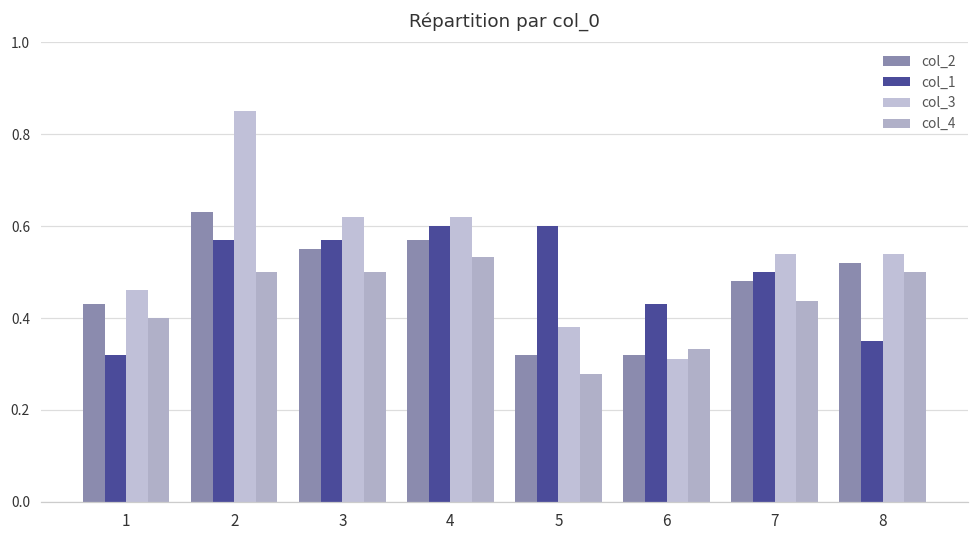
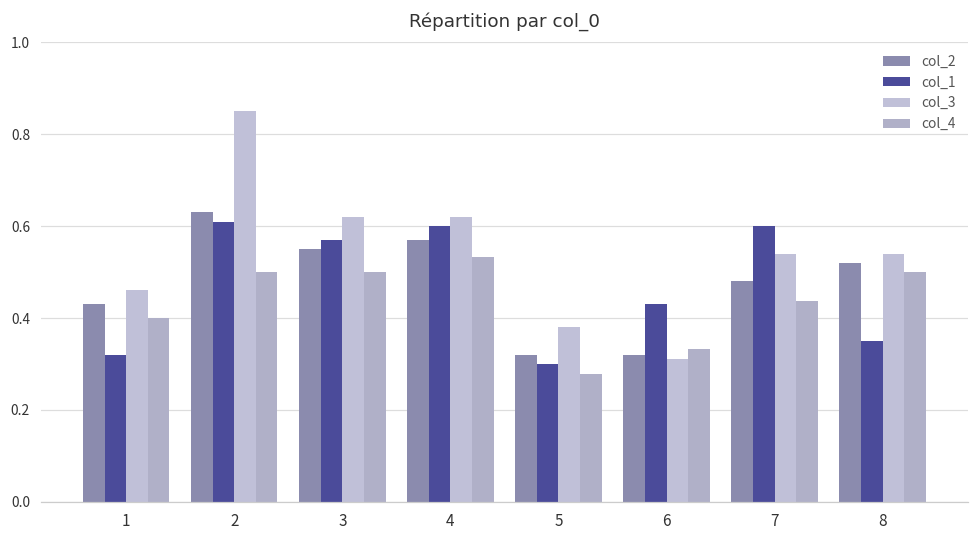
col_1, 2: 0.57 -> 0.61
col_1, 5: 0.6 -> 0.3
col_1, 7: 0.5 -> 0.6
